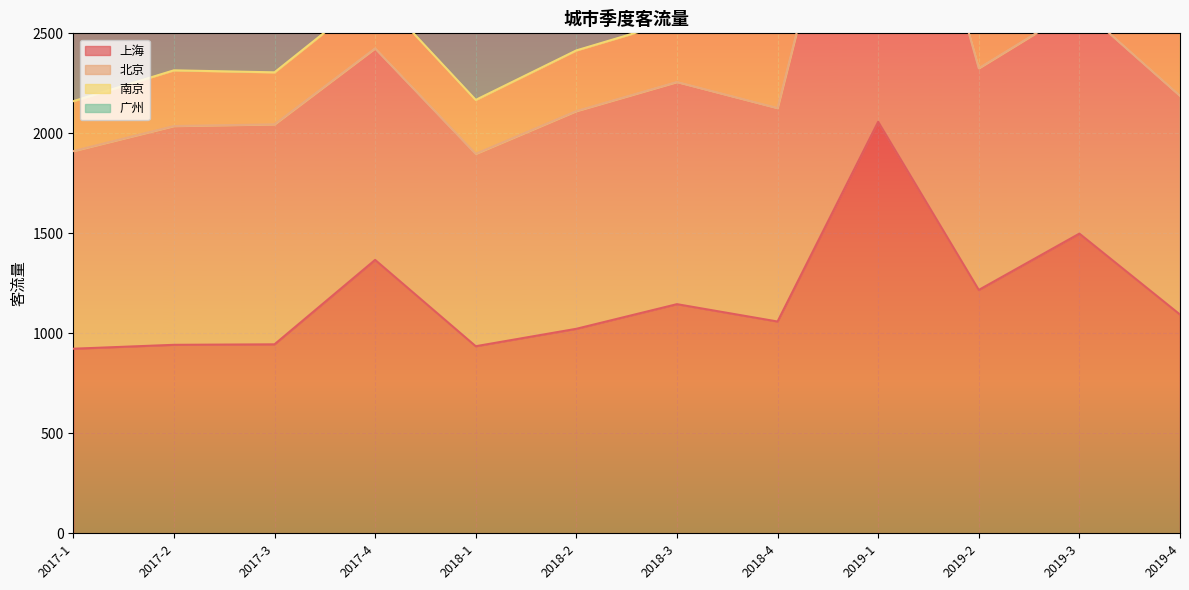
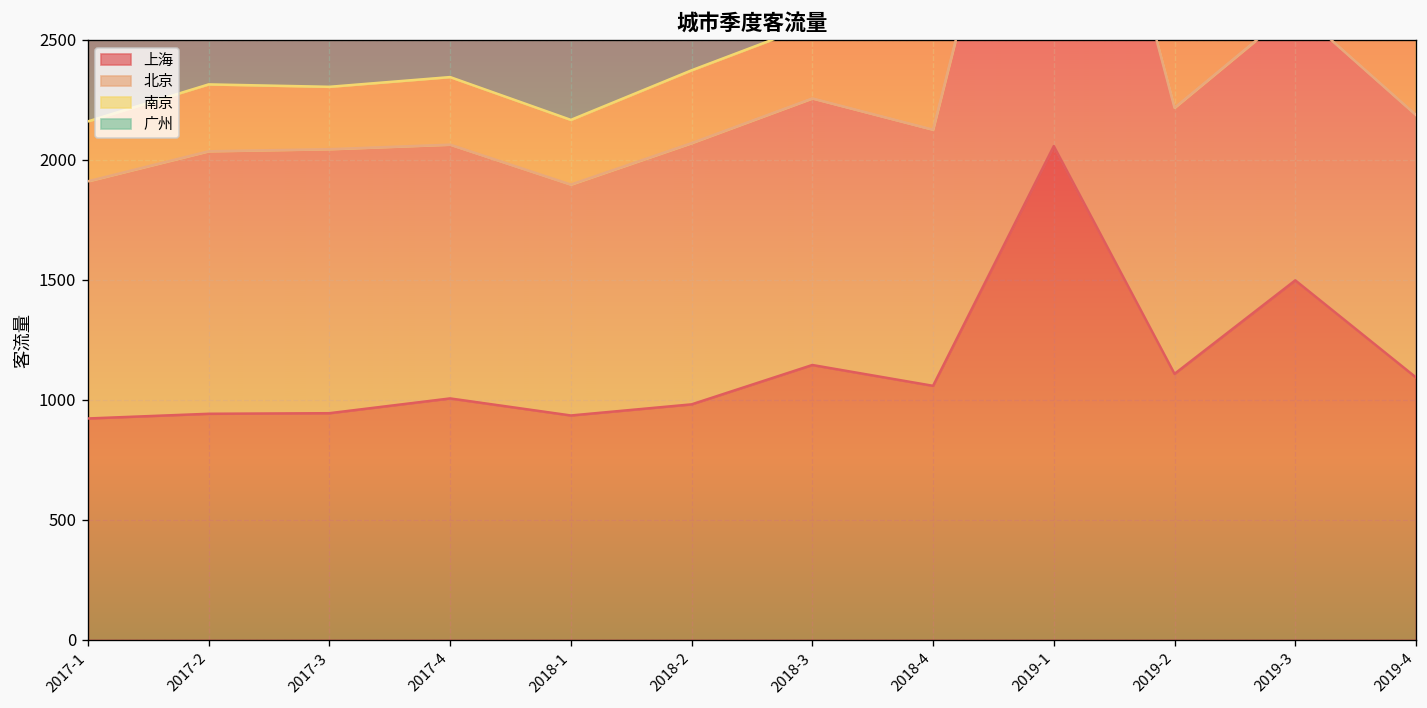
上海, 2017-4: 1370 -> 1010
上海, 2018-2: 1020 -> 980
上海, 2019-2: 1220 -> 1110
